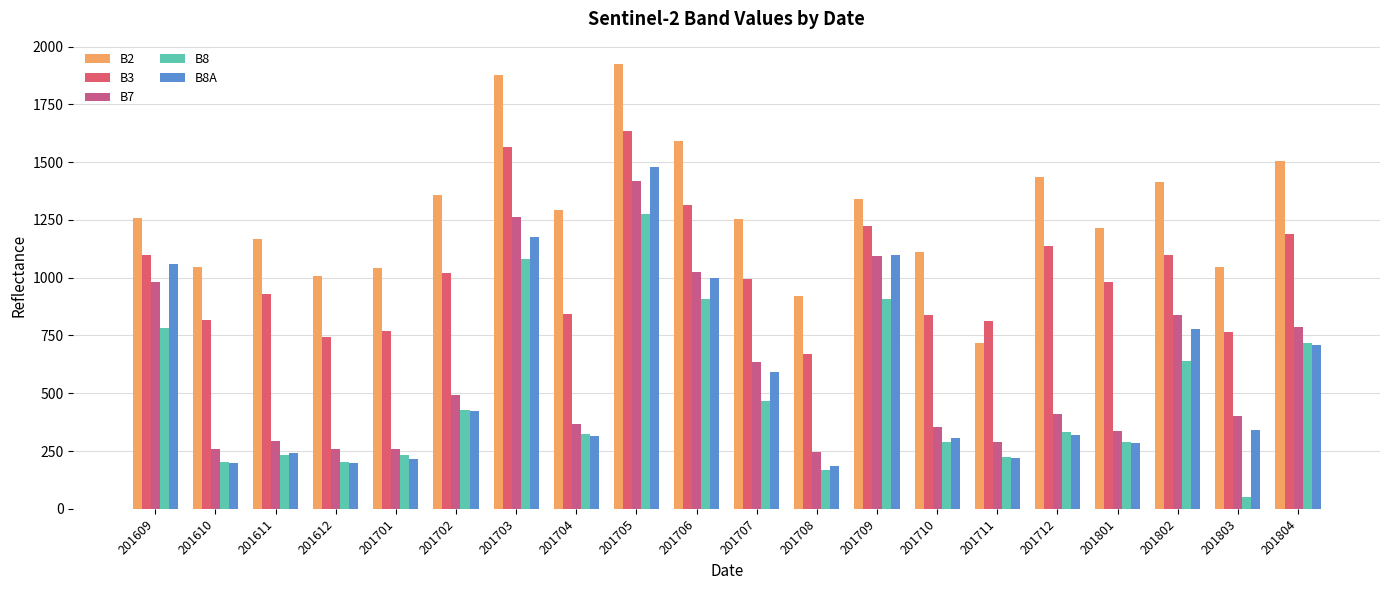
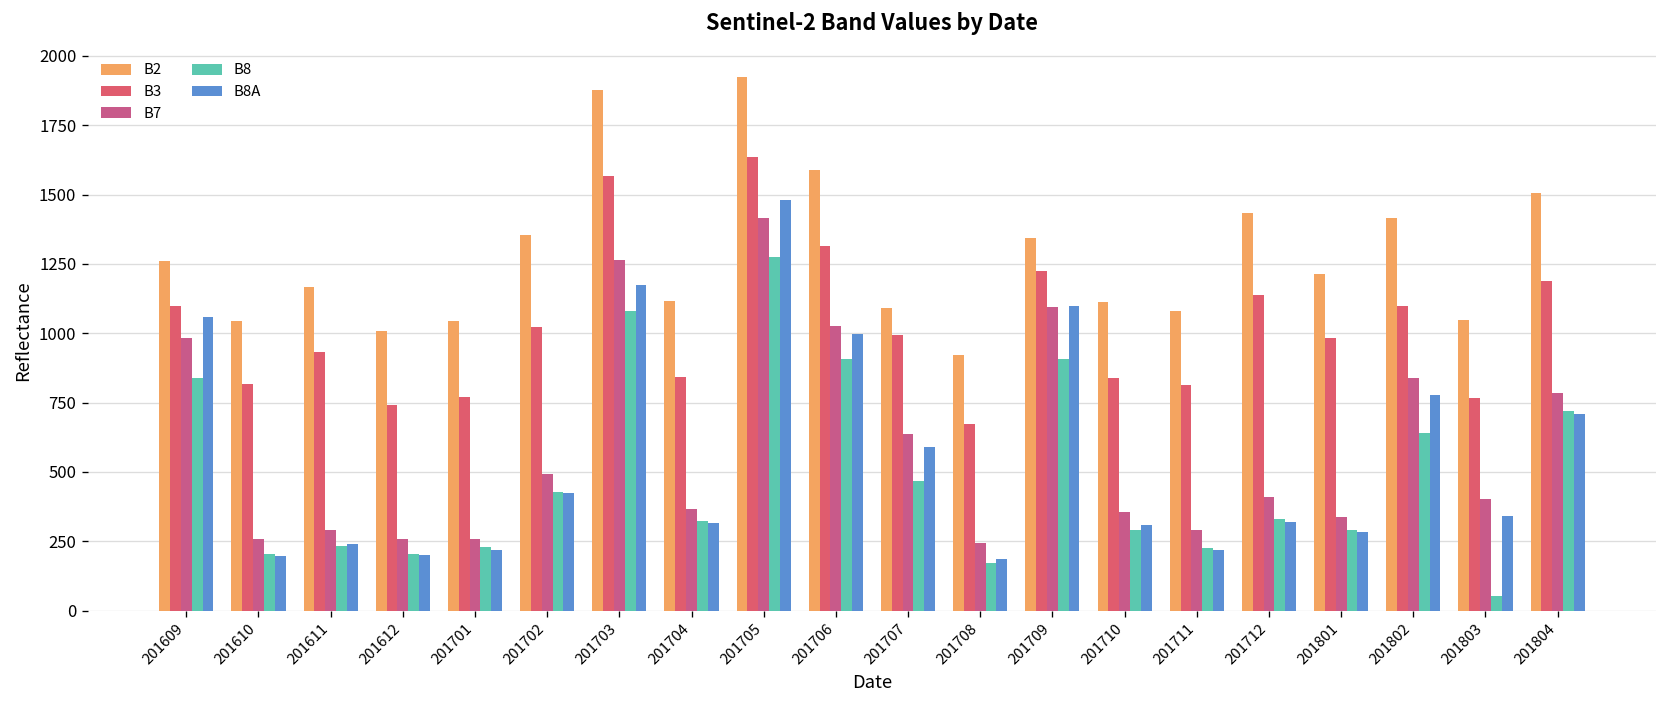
B8, 201609: 780 -> 840
B2, 201704: 1300 -> 1120
B2, 201707: 1260 -> 1090
B2, 201711: 720 -> 1080
